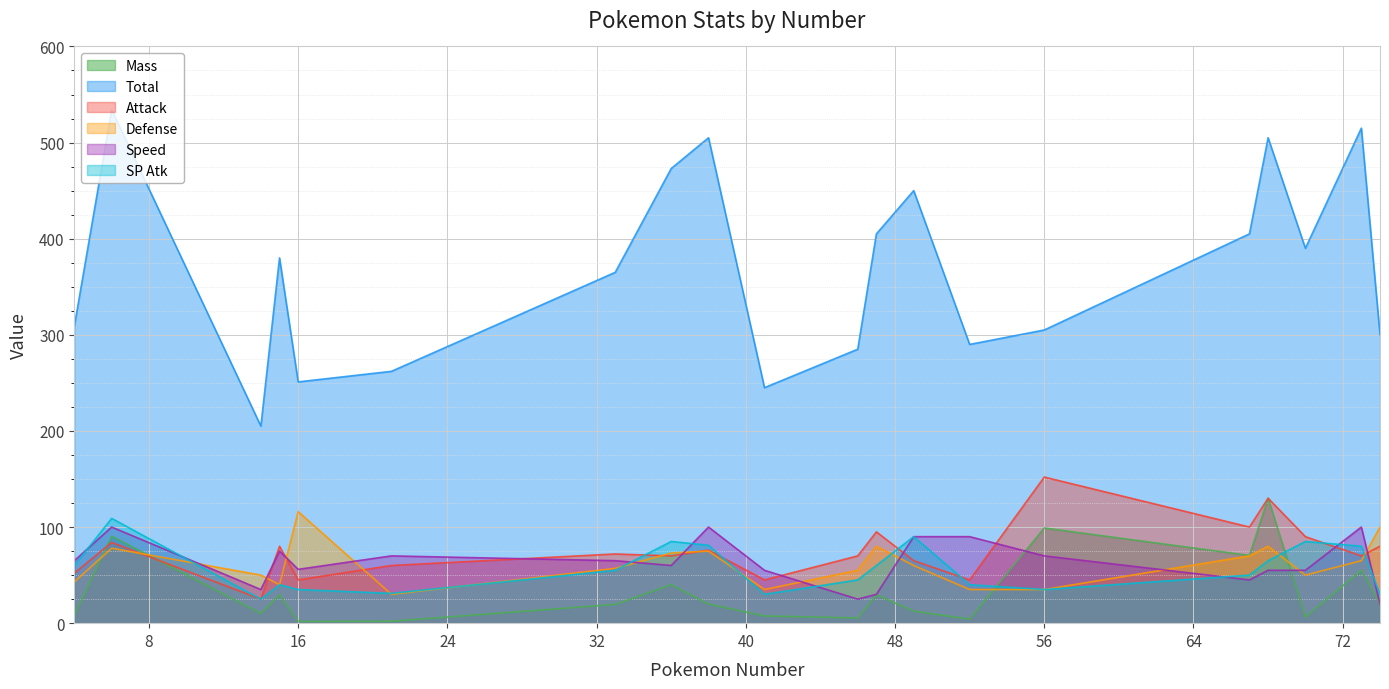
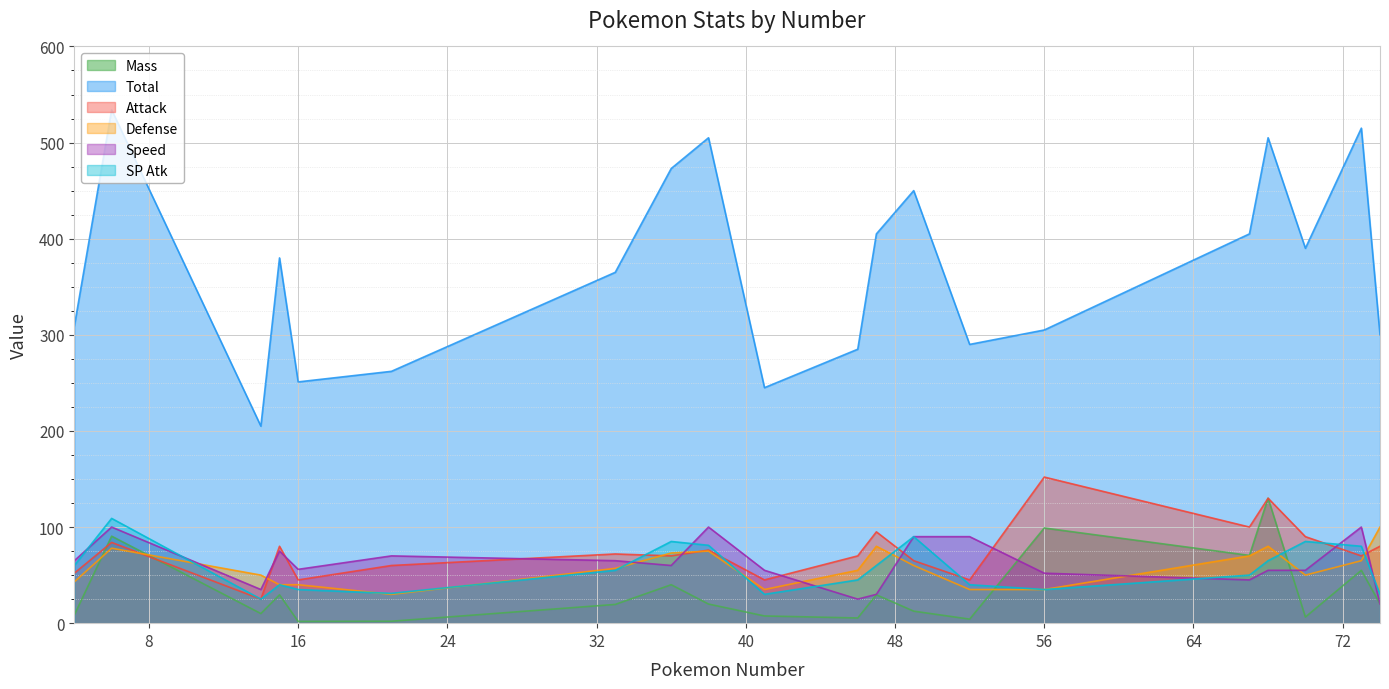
Defense, 16: 120 -> 40
Speed, 56: 70 -> 50
